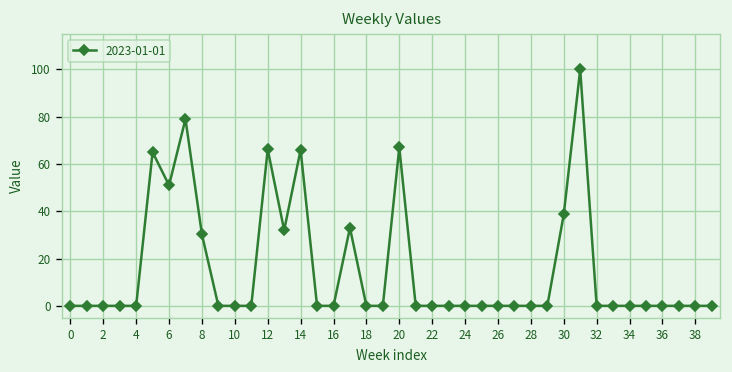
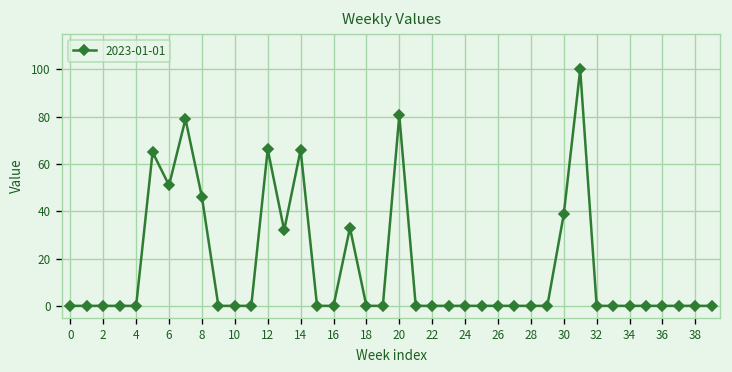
8: 30 -> 46
20: 67 -> 81
